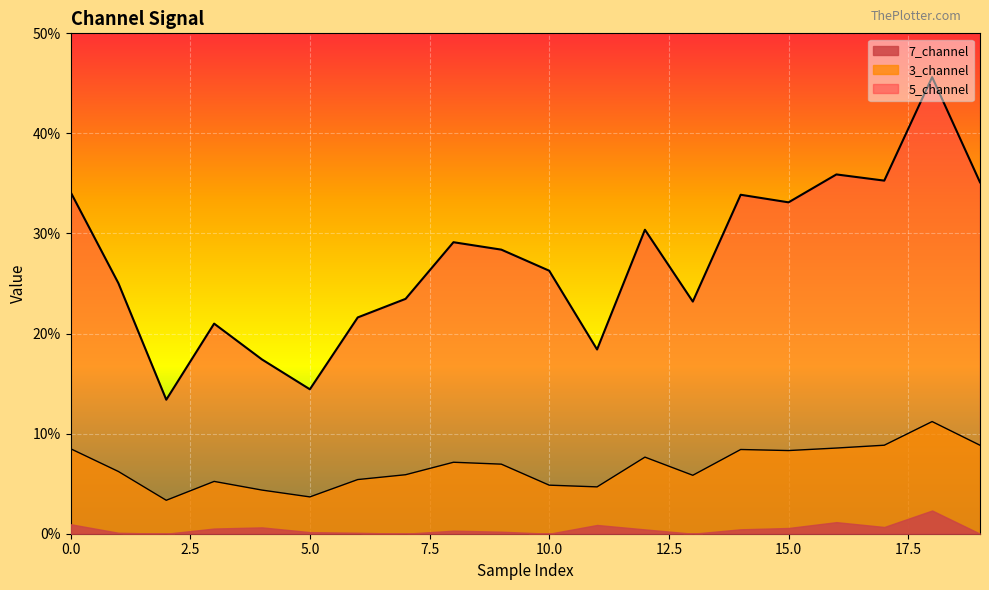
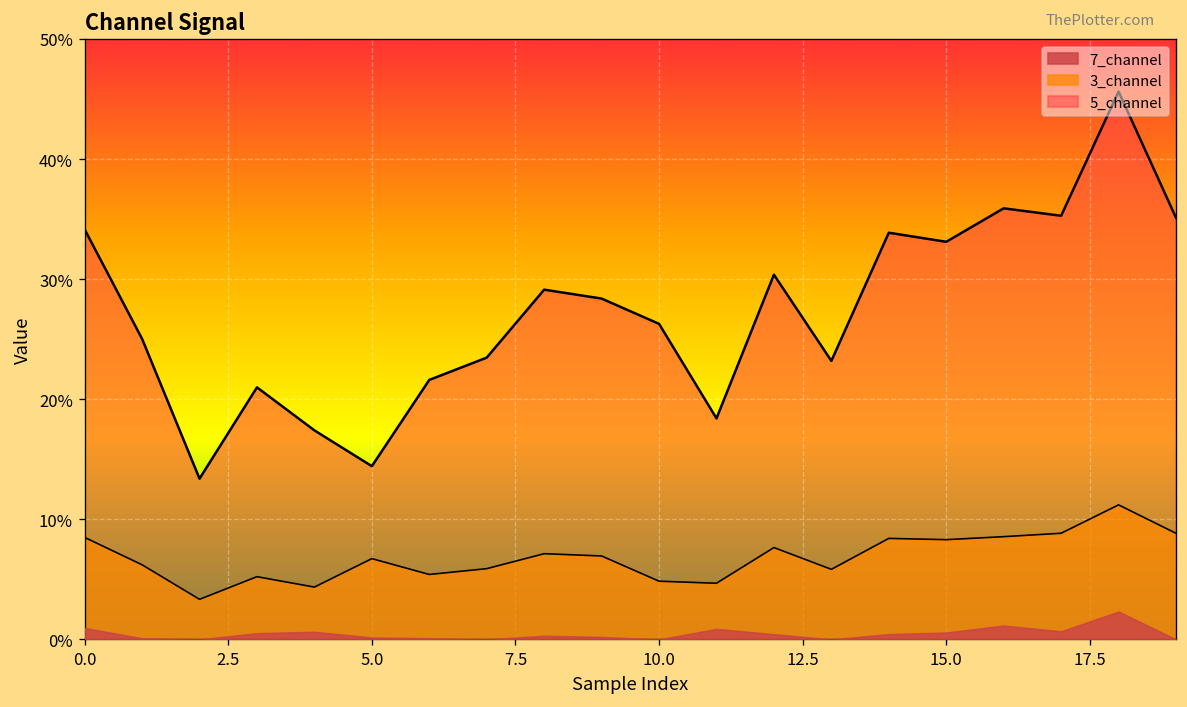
3_channel, 5.0: 3.7% -> 6.7%
